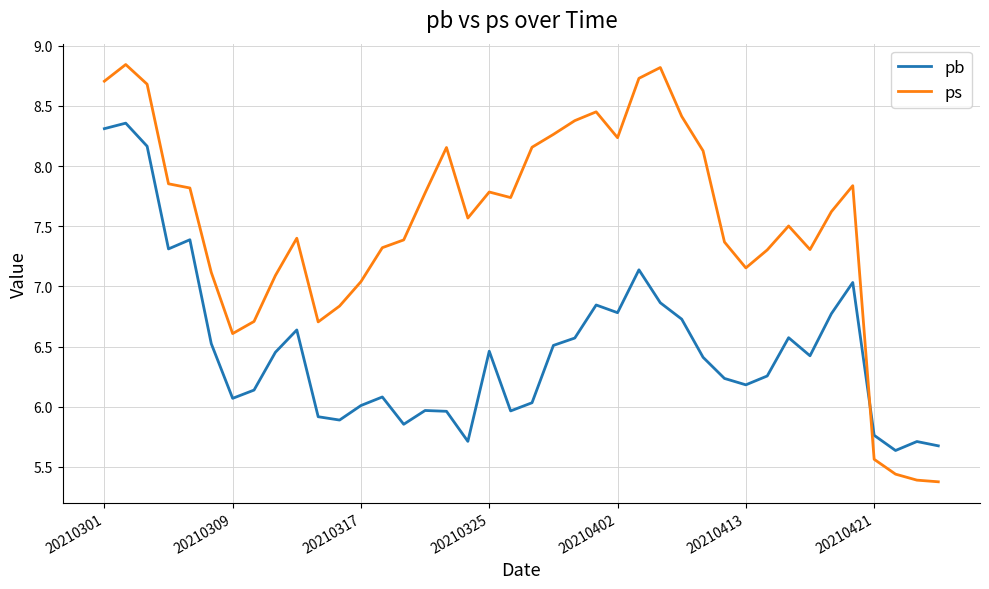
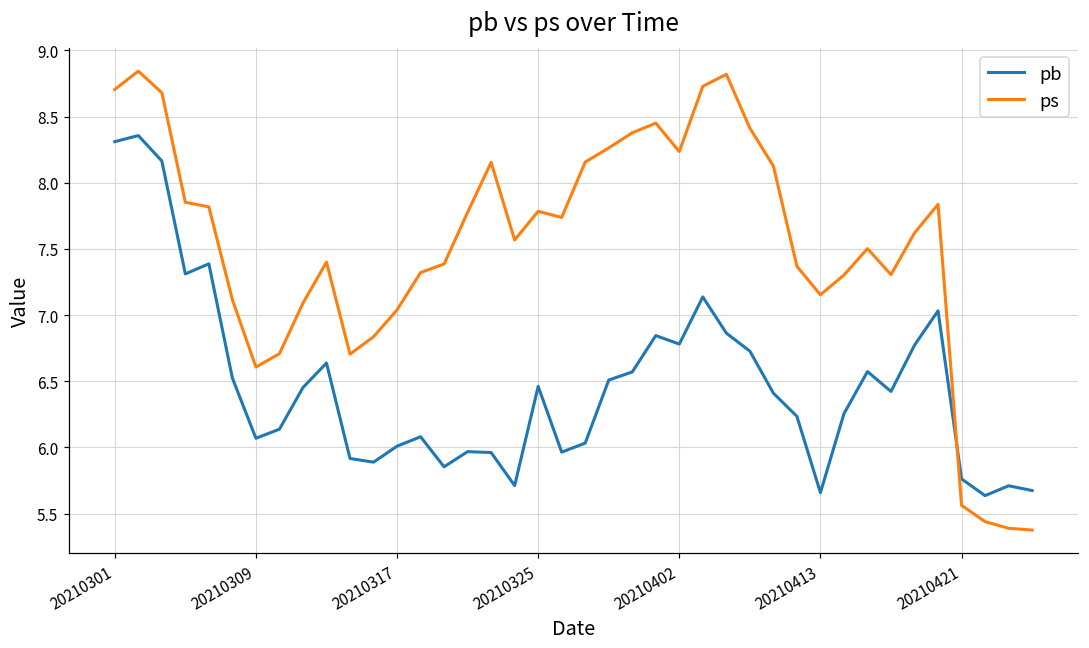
pb, 20210413: 6.18 -> 5.66
